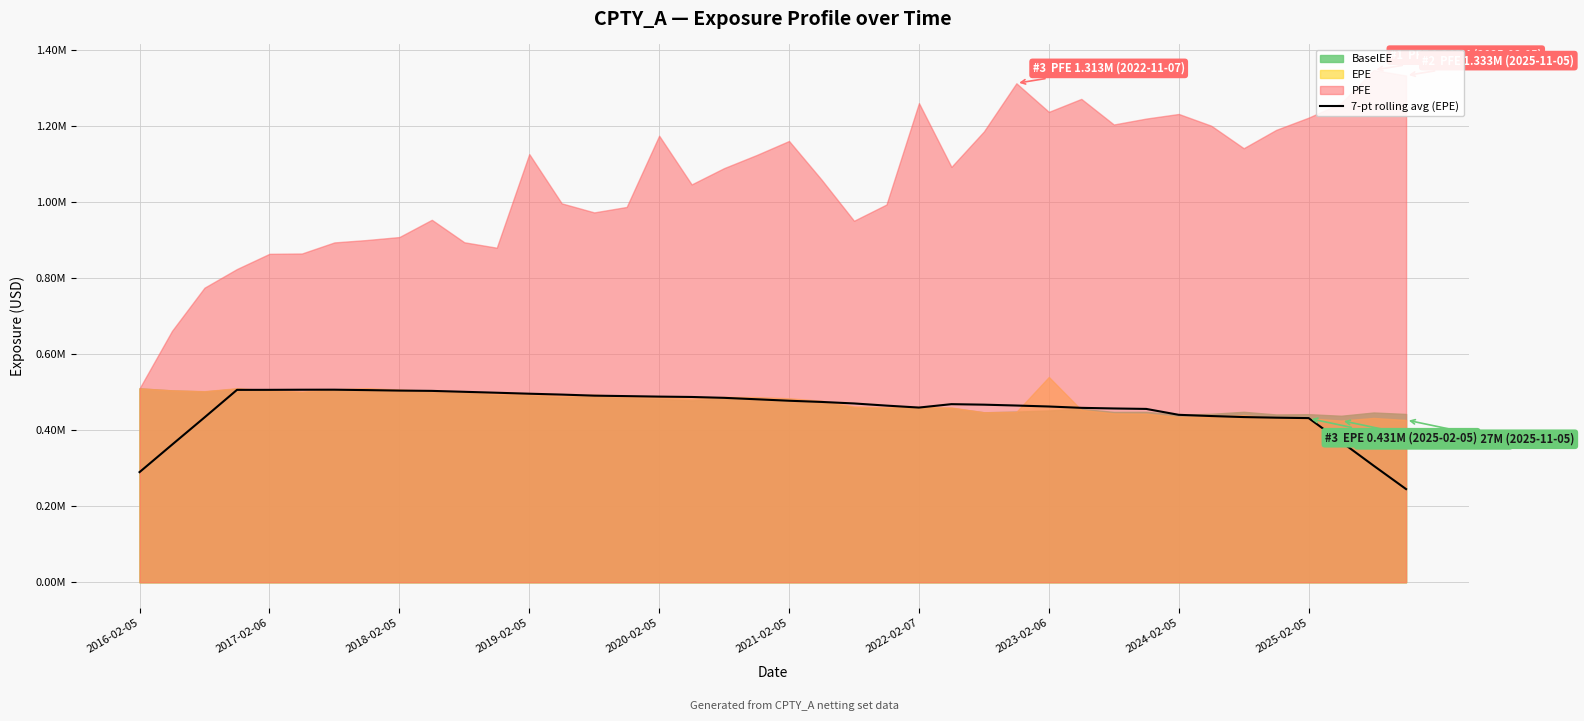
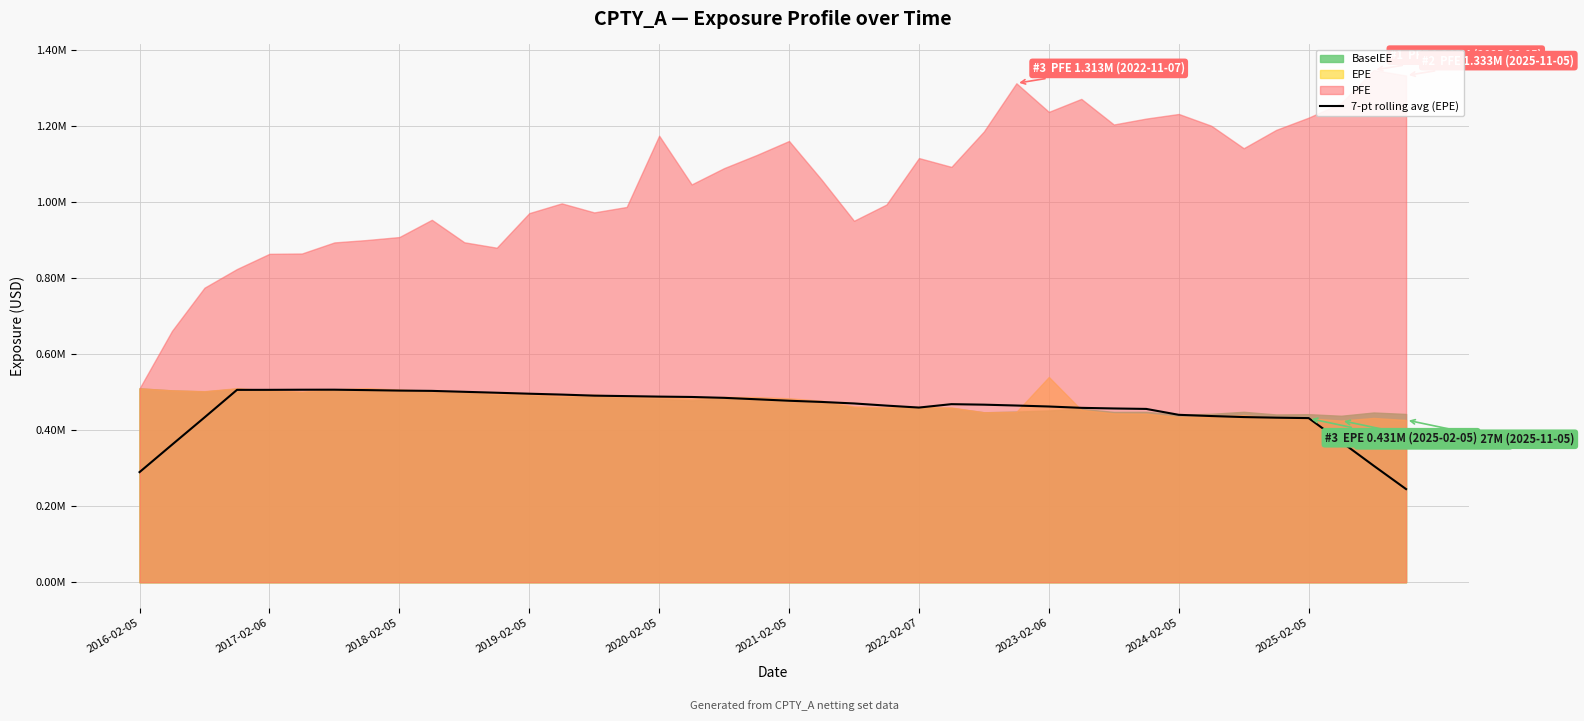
PFE, 2019-02-05: 1130000 -> 970000
PFE, 2022-02-07: 1260000 -> 1120000
